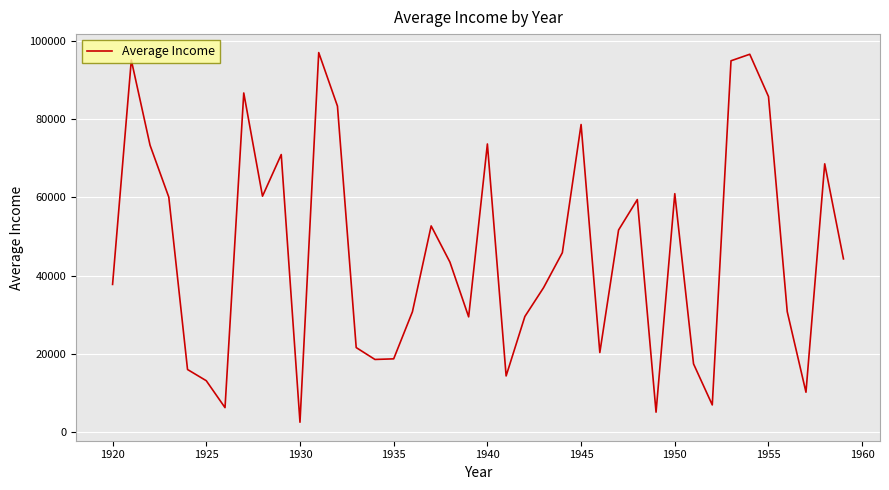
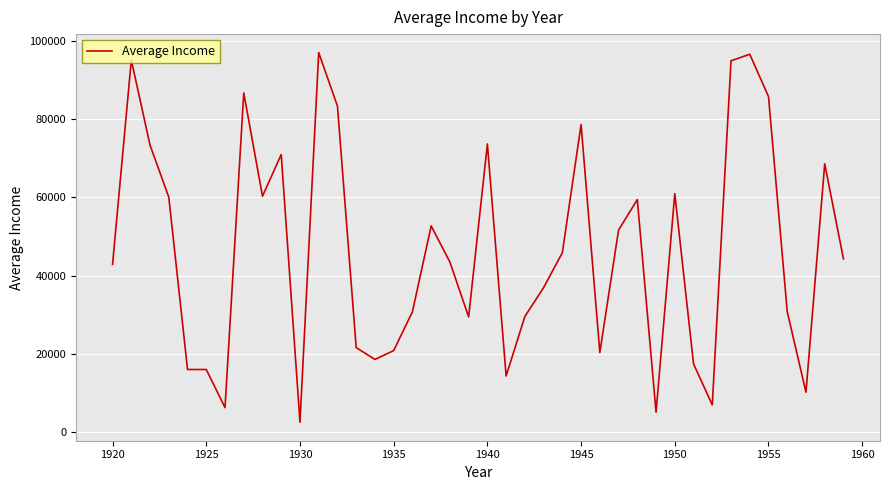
1920: 38000 -> 43000
1925: 13000 -> 16000
1935: 19000 -> 21000
